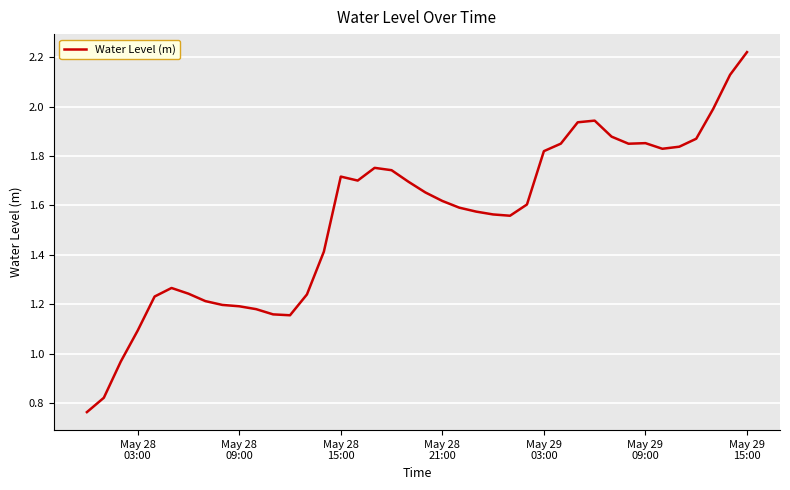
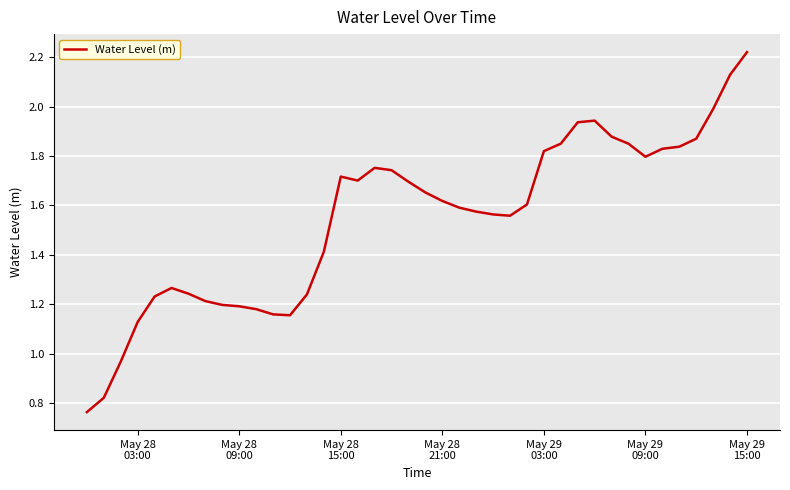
May 28 03:00: 1.09 -> 1.13
May 29 09:00: 1.85 -> 1.80
